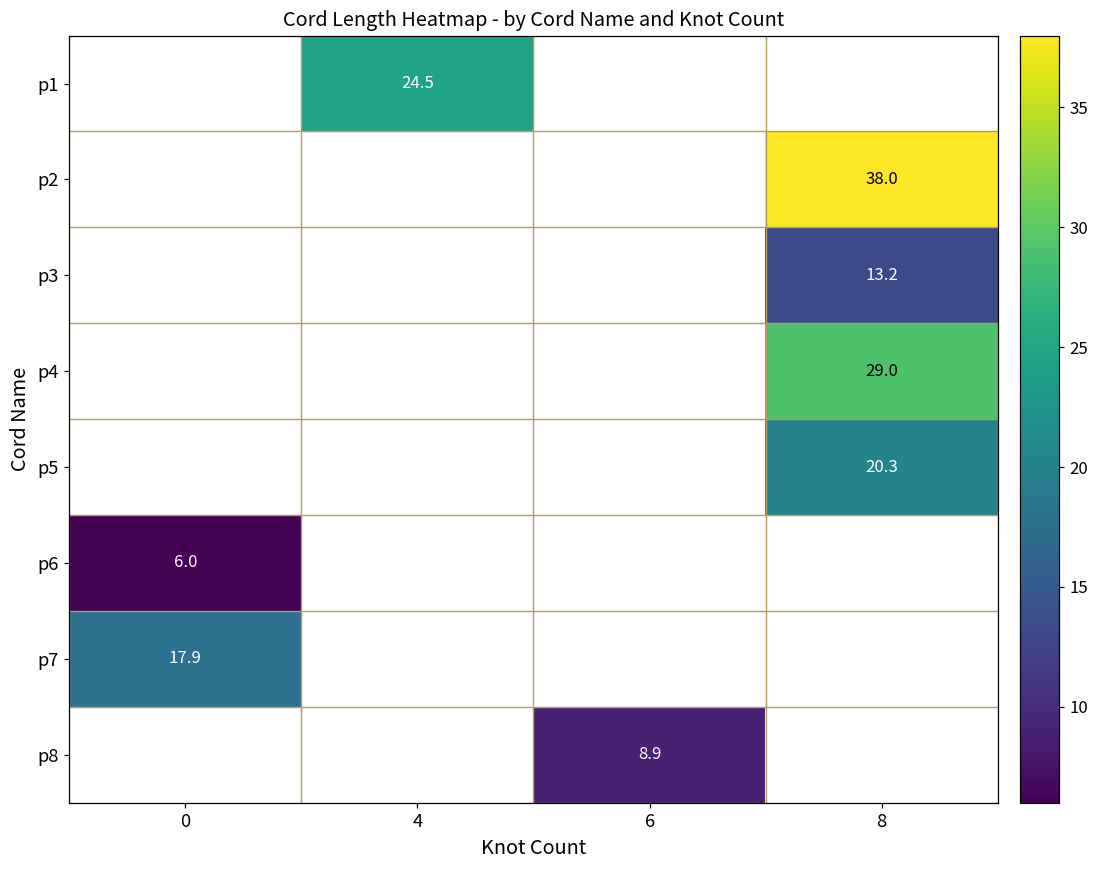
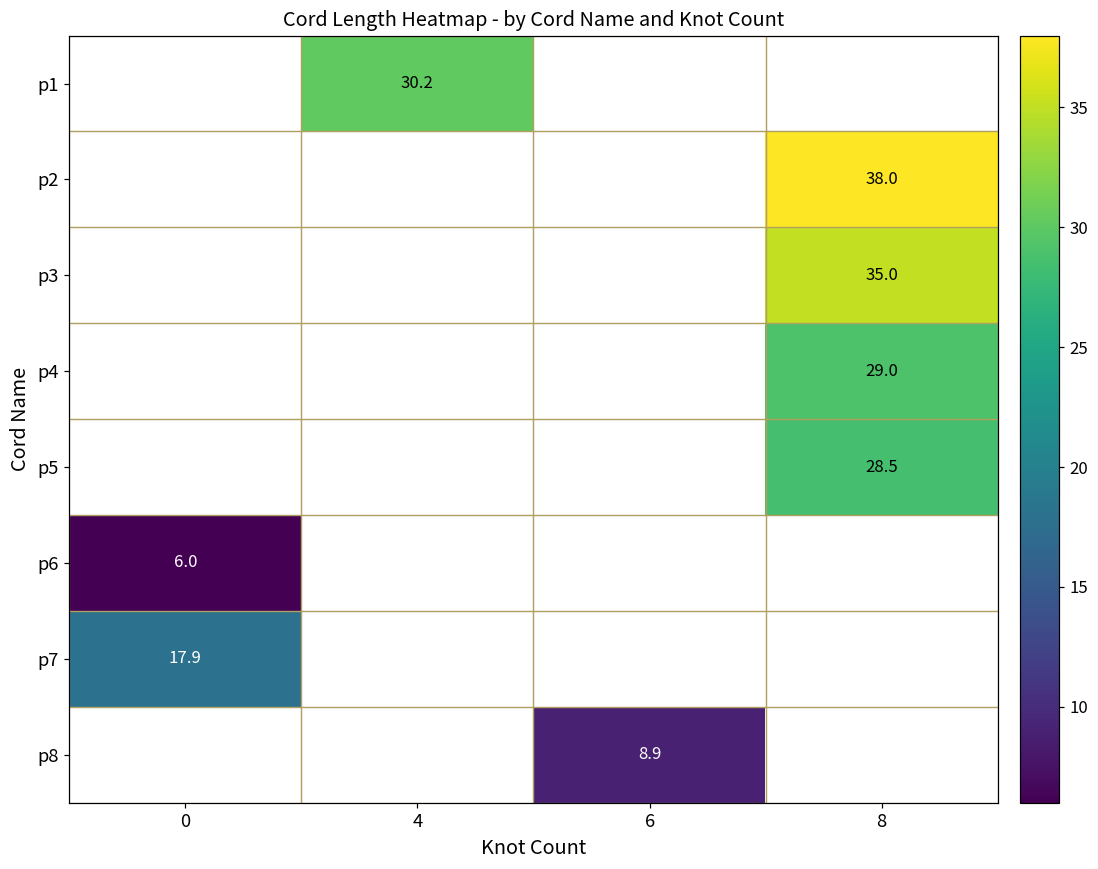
p1, 4: 24.5 -> 30.2
p3, 8: 13.2 -> 35.0
p5, 8: 20.3 -> 28.5
